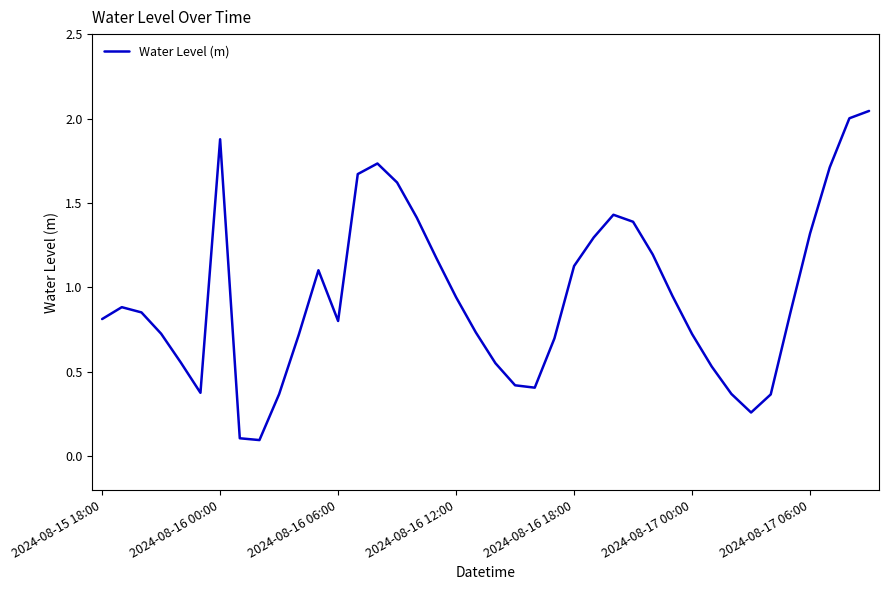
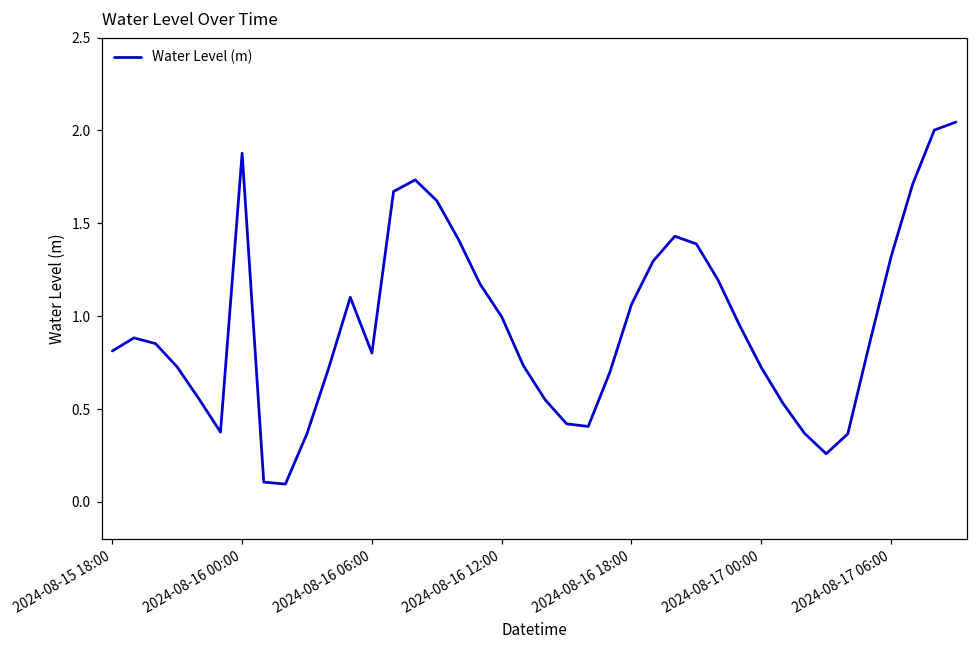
2024-08-16 12:00: 0.94 -> 1.00
2024-08-16 18:00: 1.13 -> 1.06
